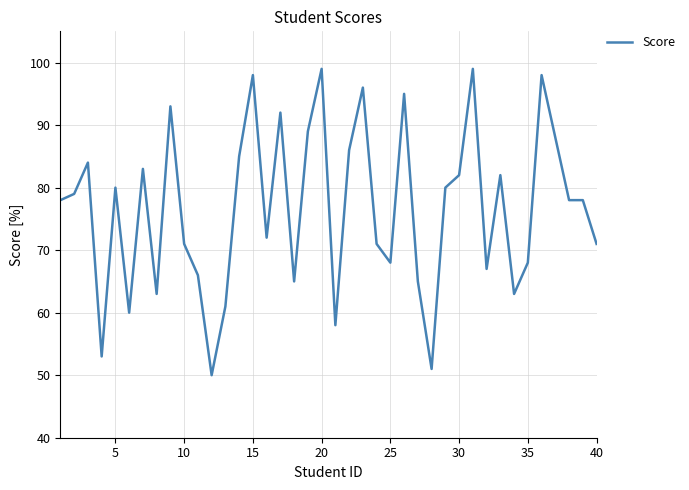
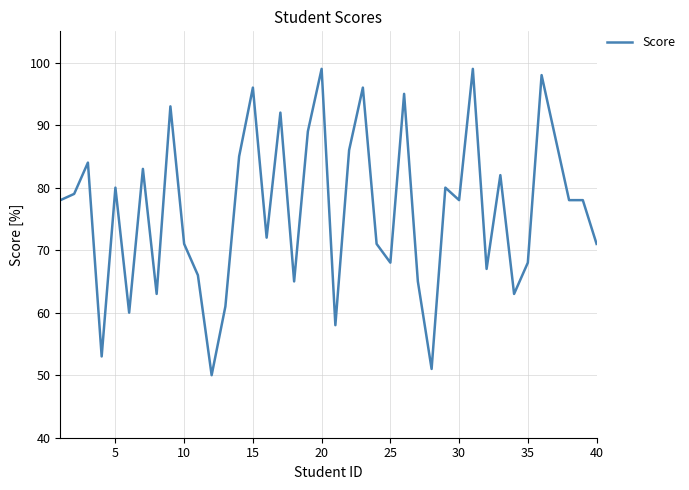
15: 98 -> 96
30: 82 -> 78
